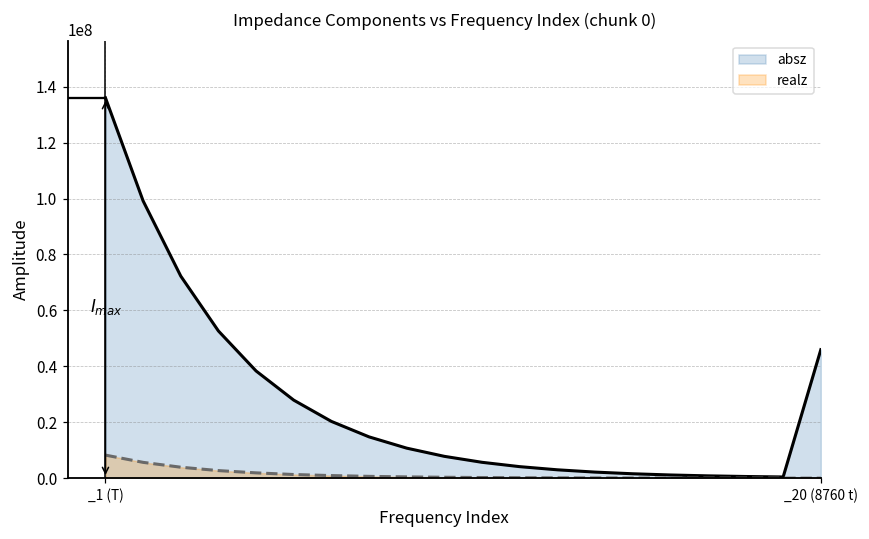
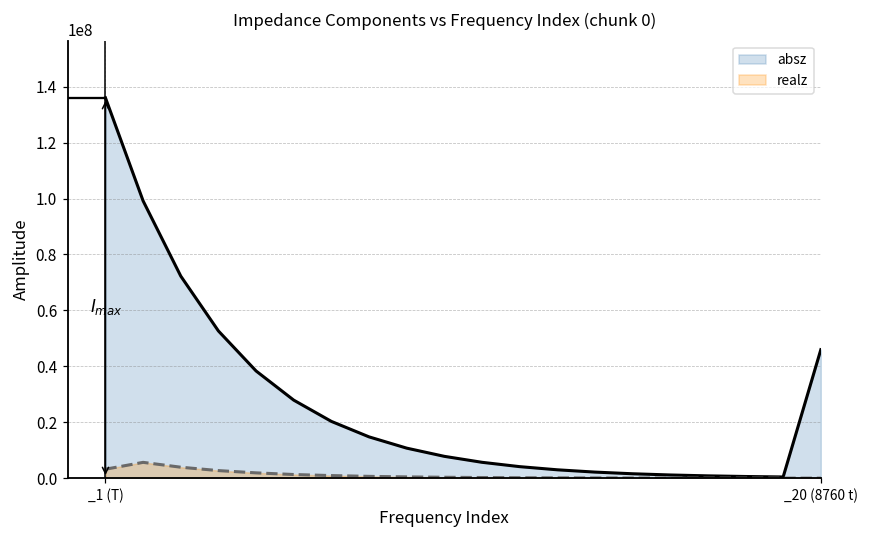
realz, _1 (T): 8000000 -> 3000000
